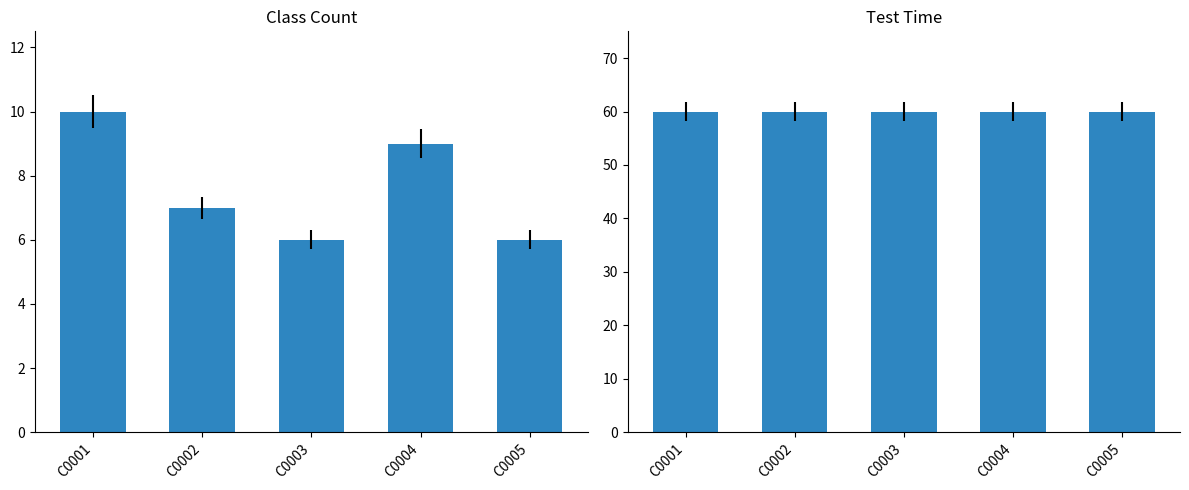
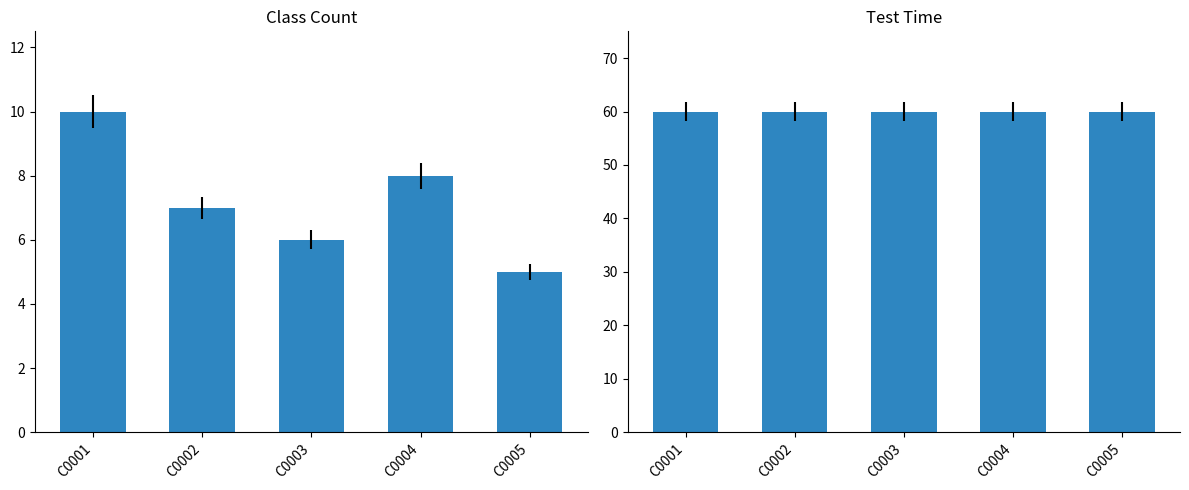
Class Count, C0004: 9 -> 8
Class Count, C0005: 6 -> 5
